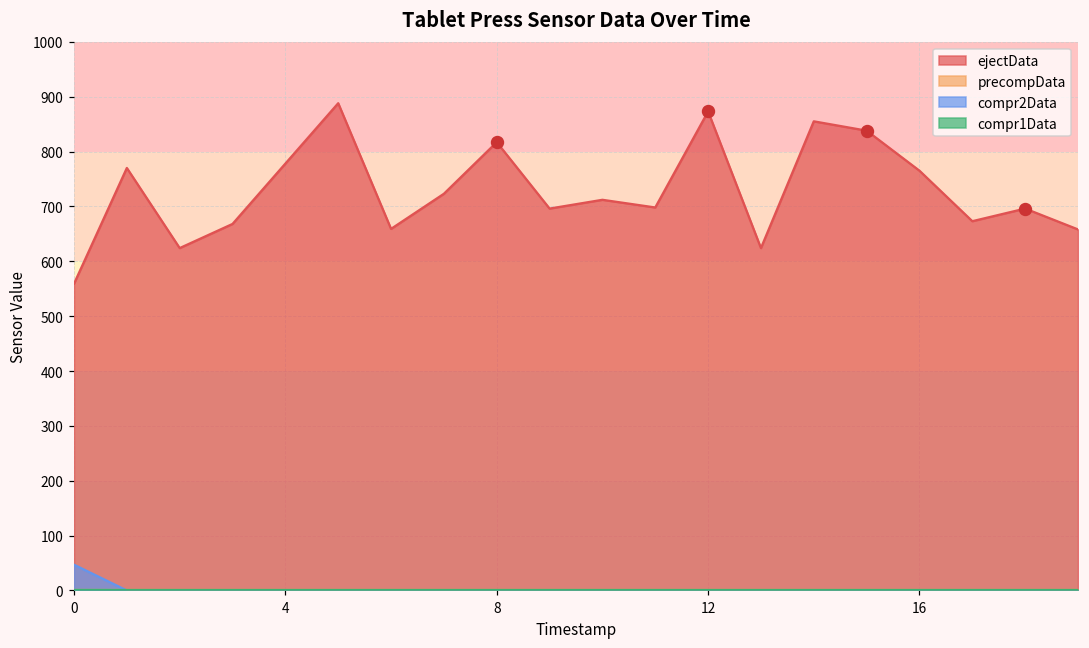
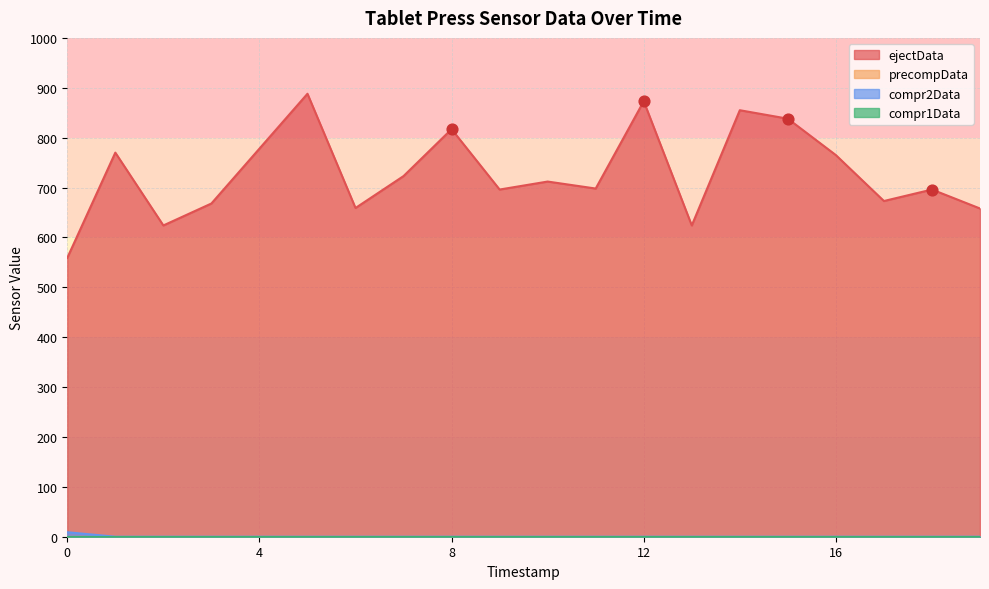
compr2Data, 0: 50 -> 10
